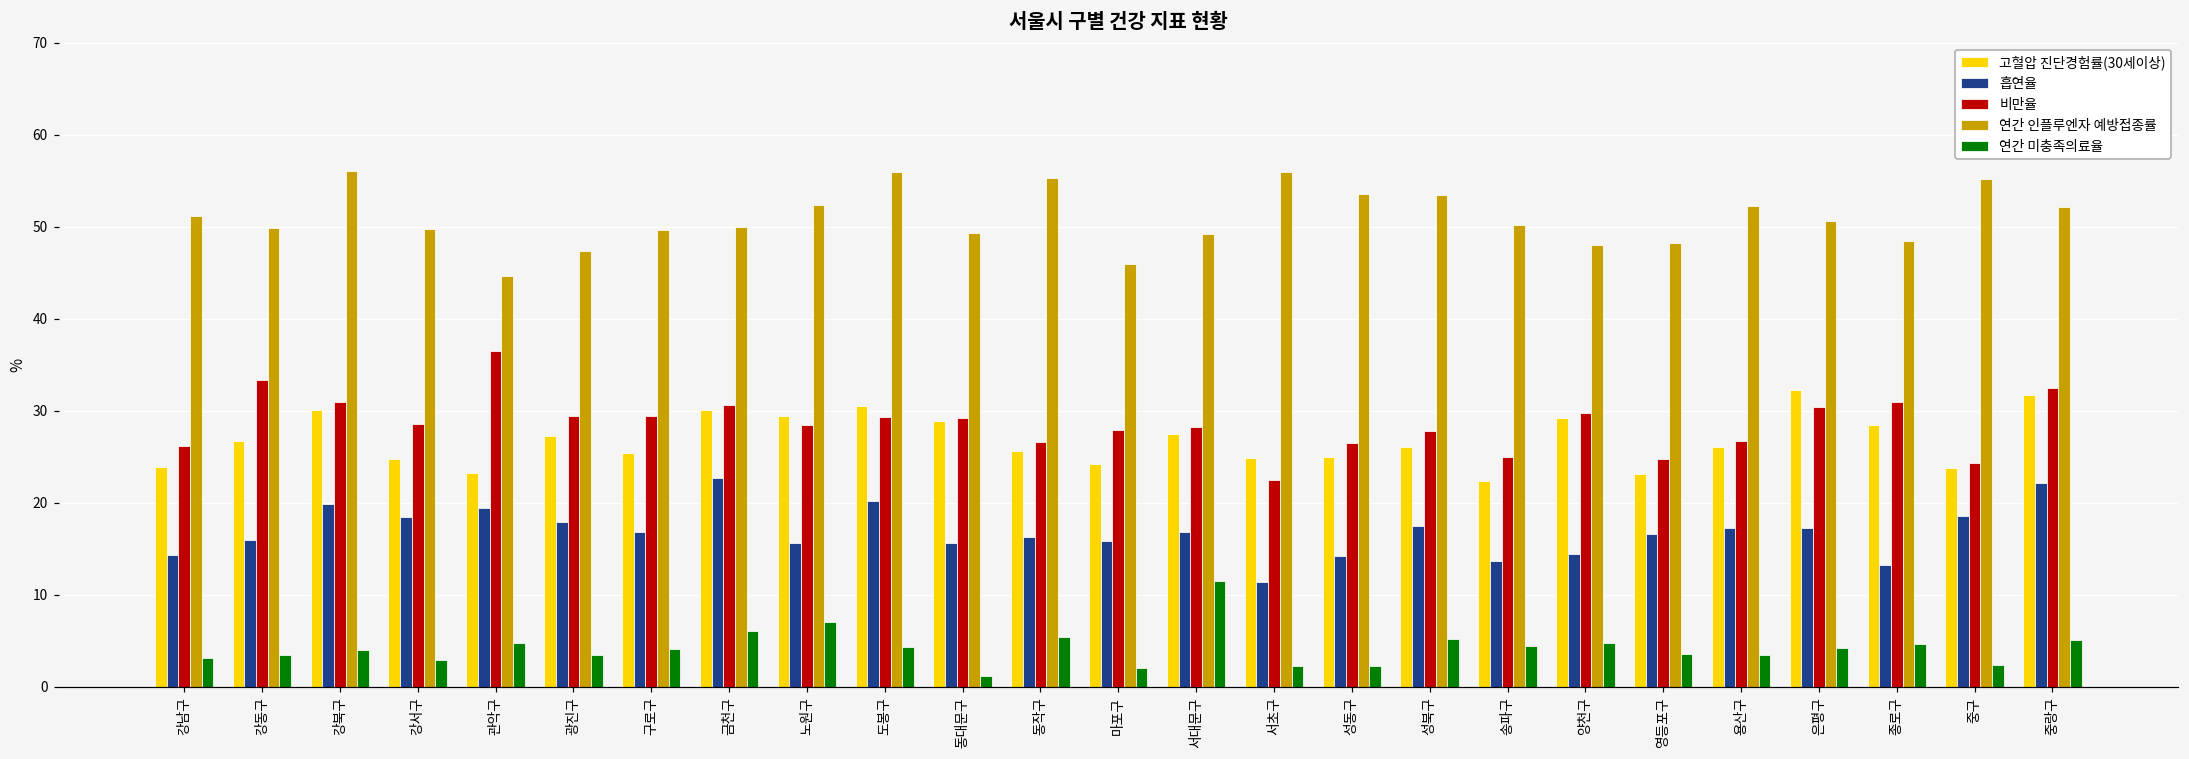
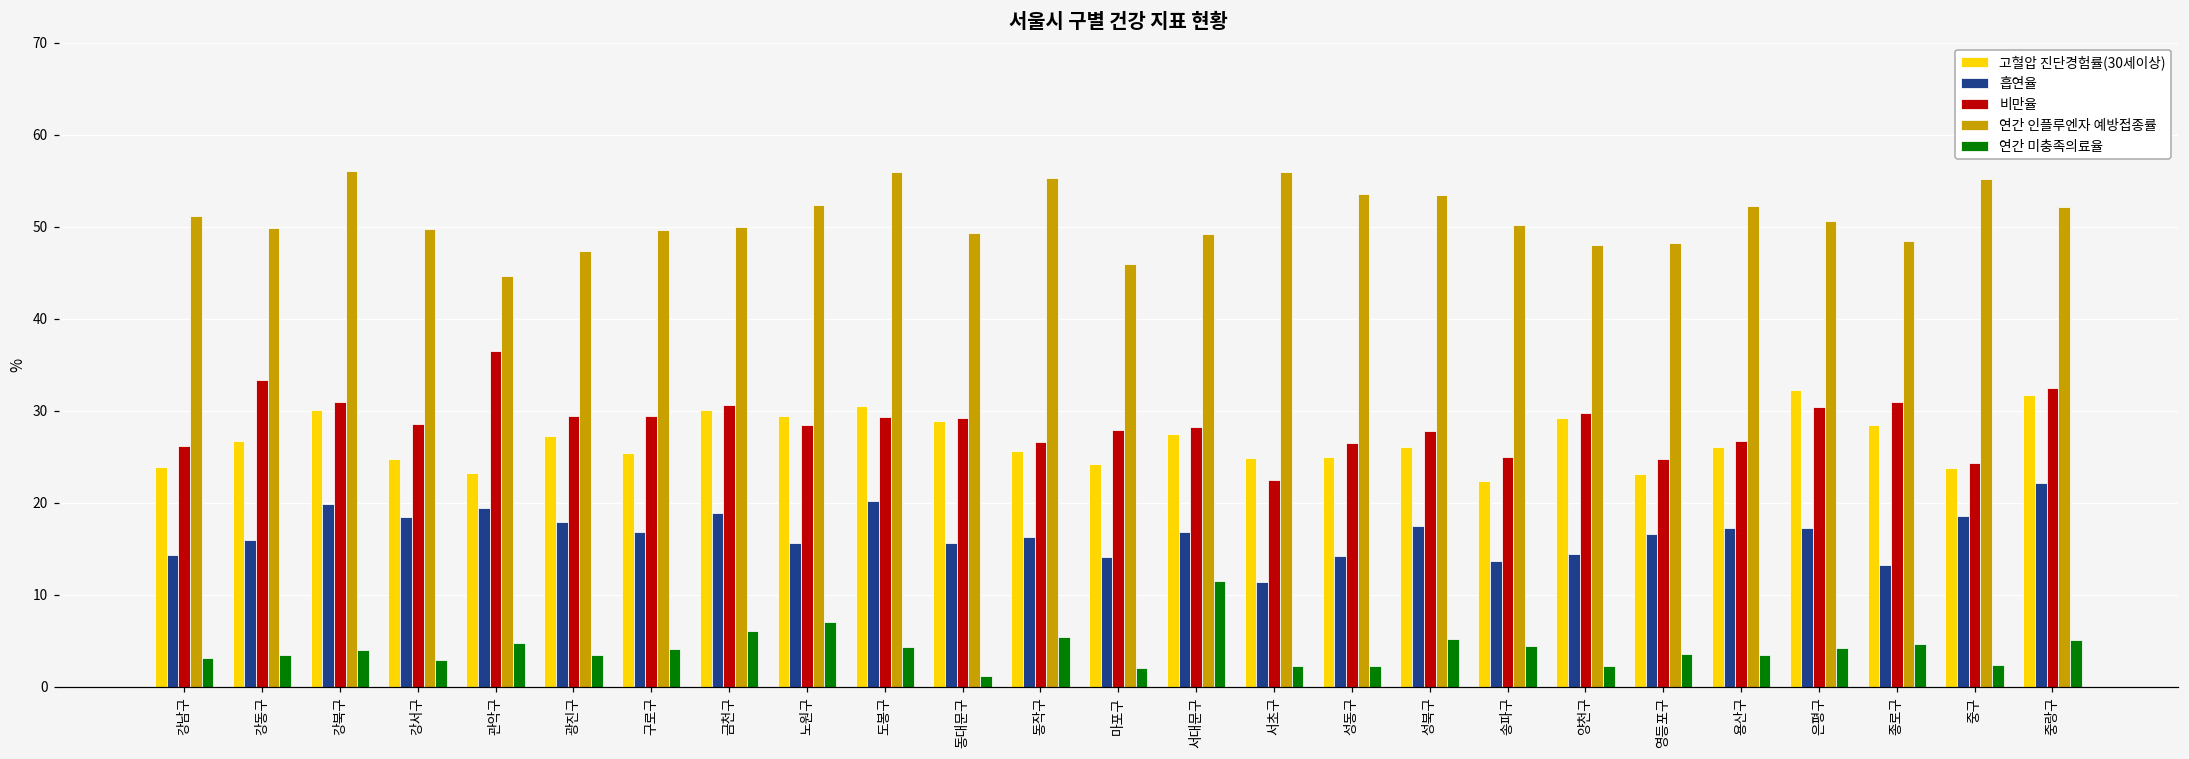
흡연율, 금천구: 23 -> 19
흡연율, 마포구: 16 -> 14
연간 미충족의료율, 양천구: 5 -> 2
